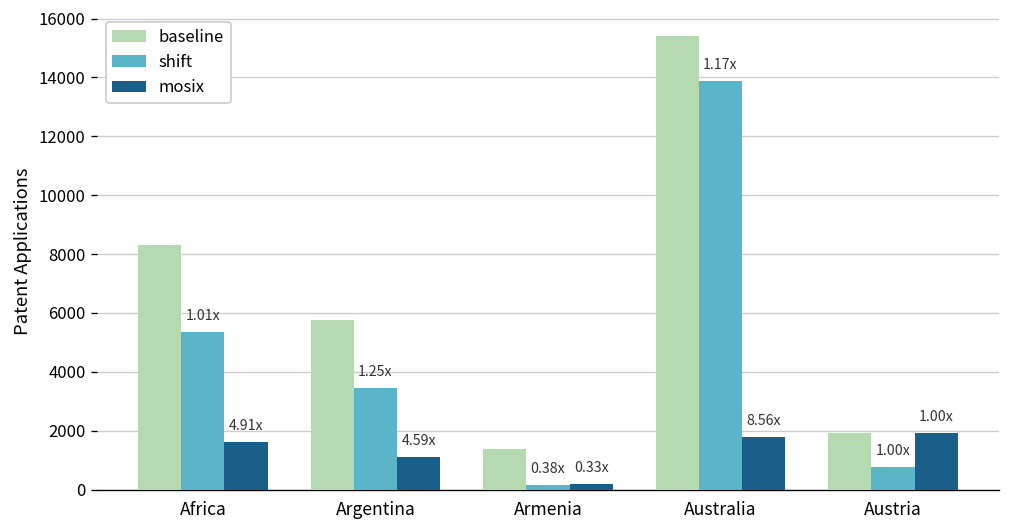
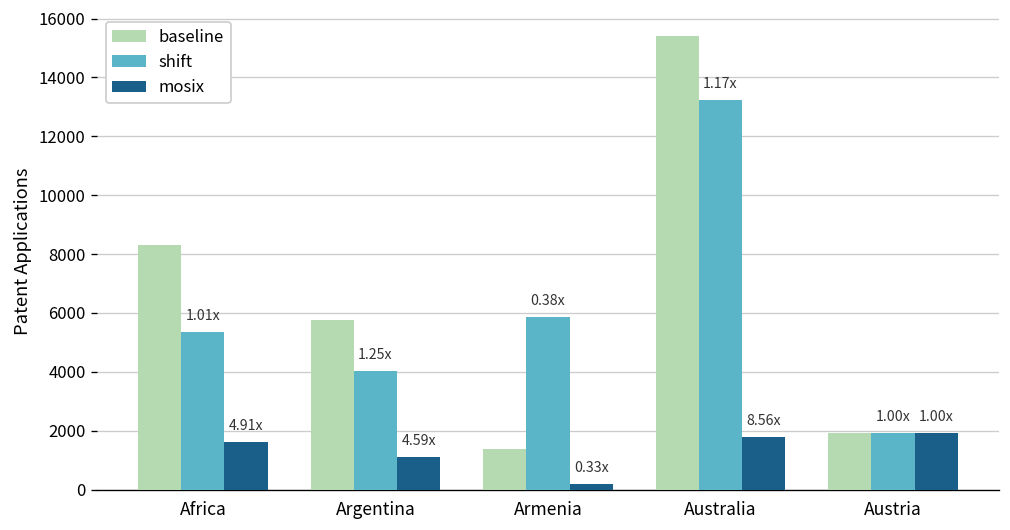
shift, Argentina: 3400 -> 4000
shift, Armenia: 200 -> 5800
shift, Australia: 13900 -> 13200
shift, Austria: 800 -> 1900
